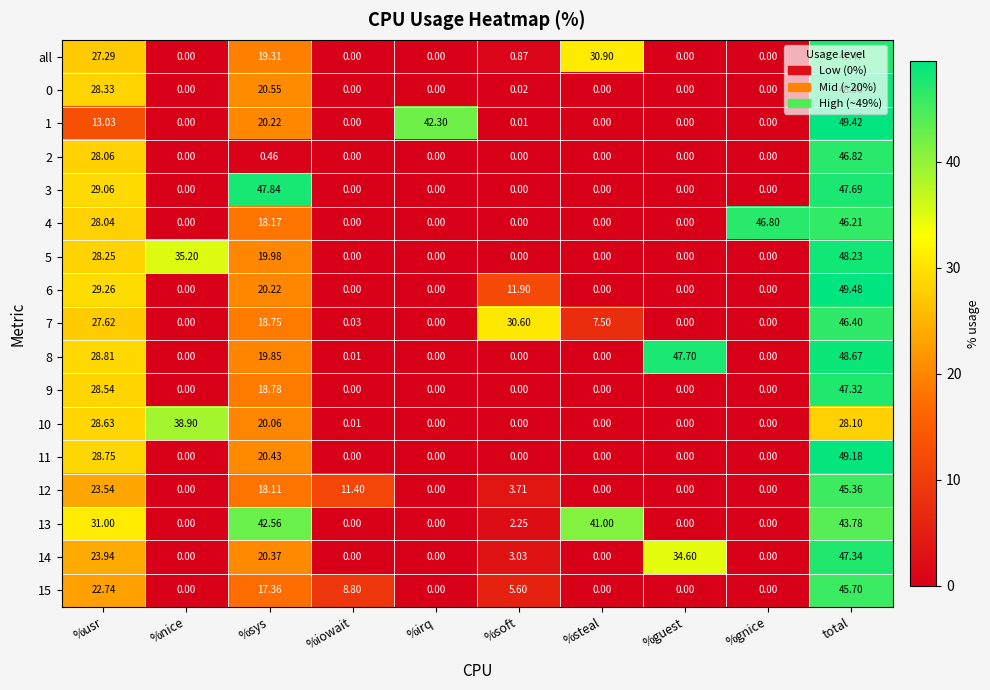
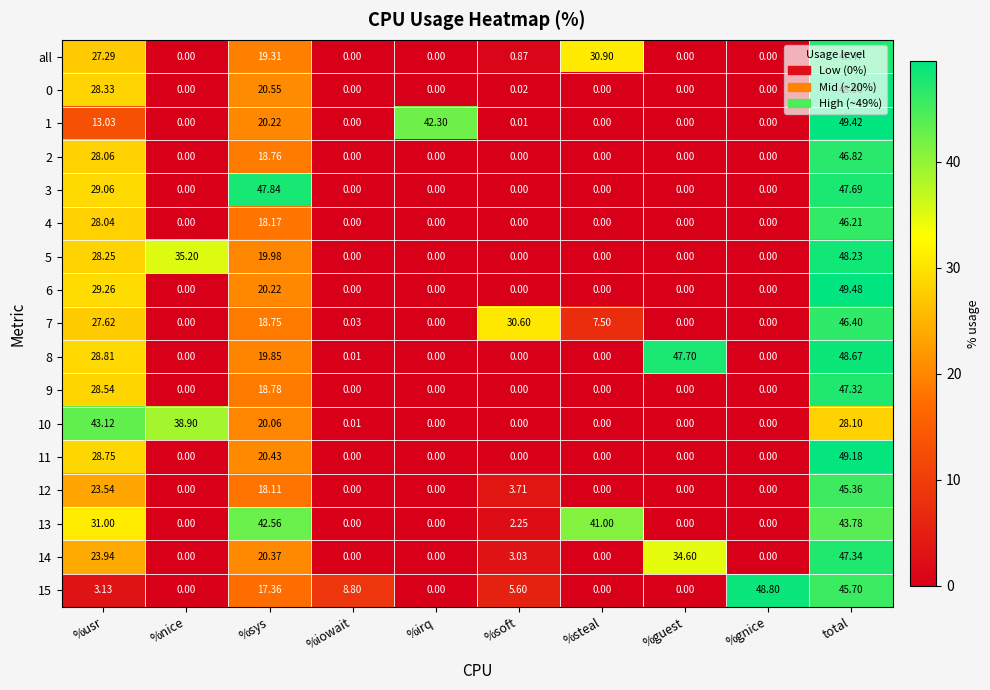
2, %sys: 0.46 -> 18.76
4, %gnice: 46.80 -> 0.00
6, %soft: 11.90 -> 0.00
10, %usr: 28.63 -> 43.12
12, %iowait: 11.40 -> 0.00
15, %usr: 22.74 -> 3.13
15, %gnice: 0.00 -> 48.80
